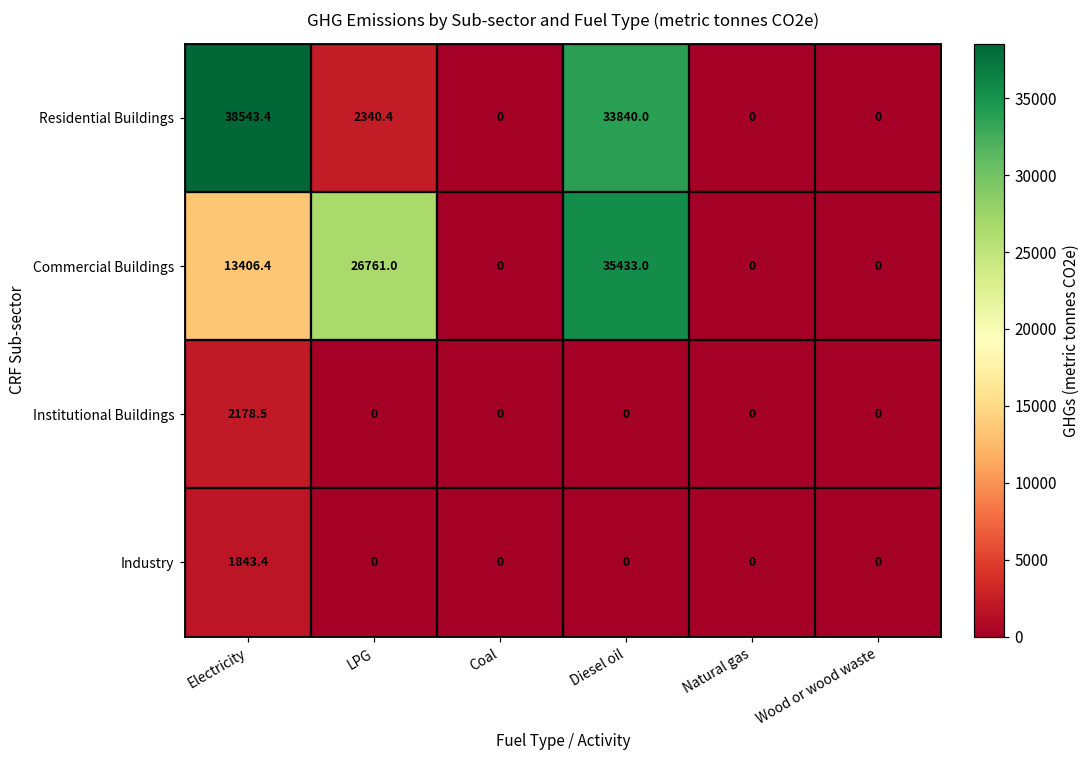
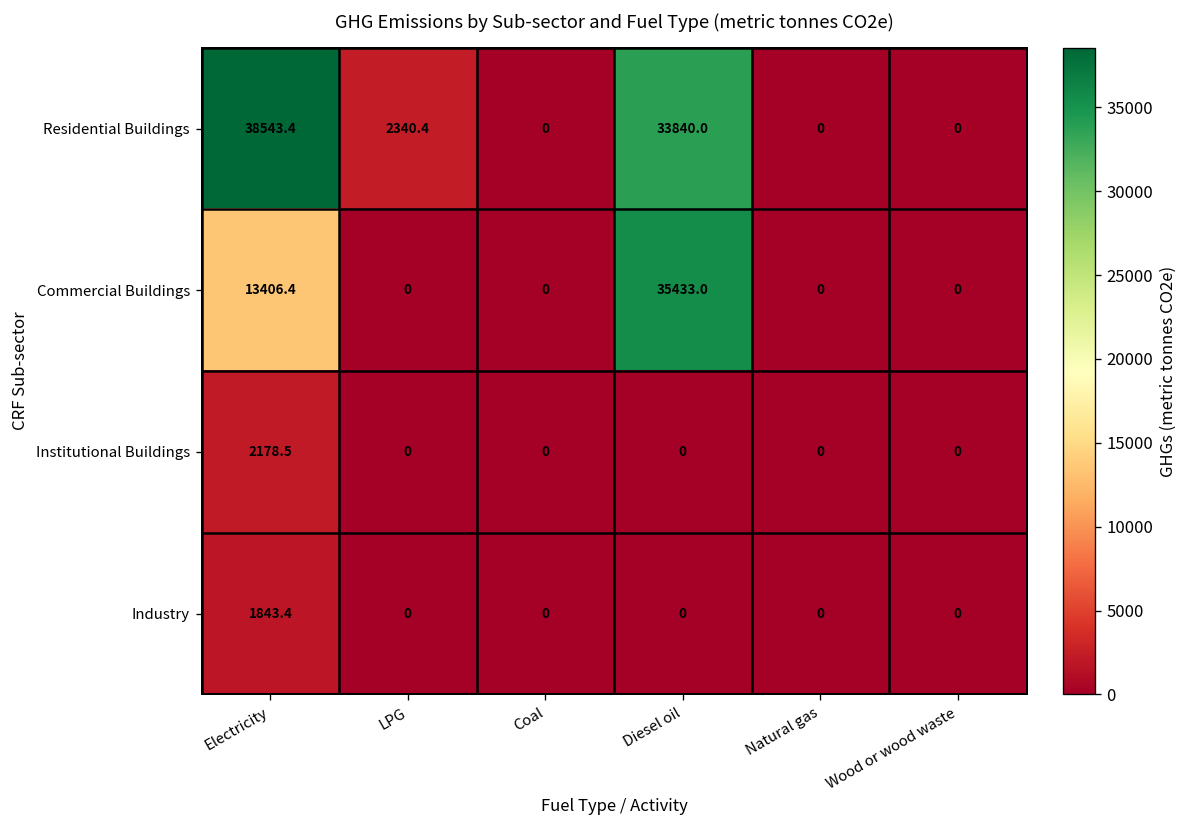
Commercial Buildings, LPG: 26761.0 -> 0
